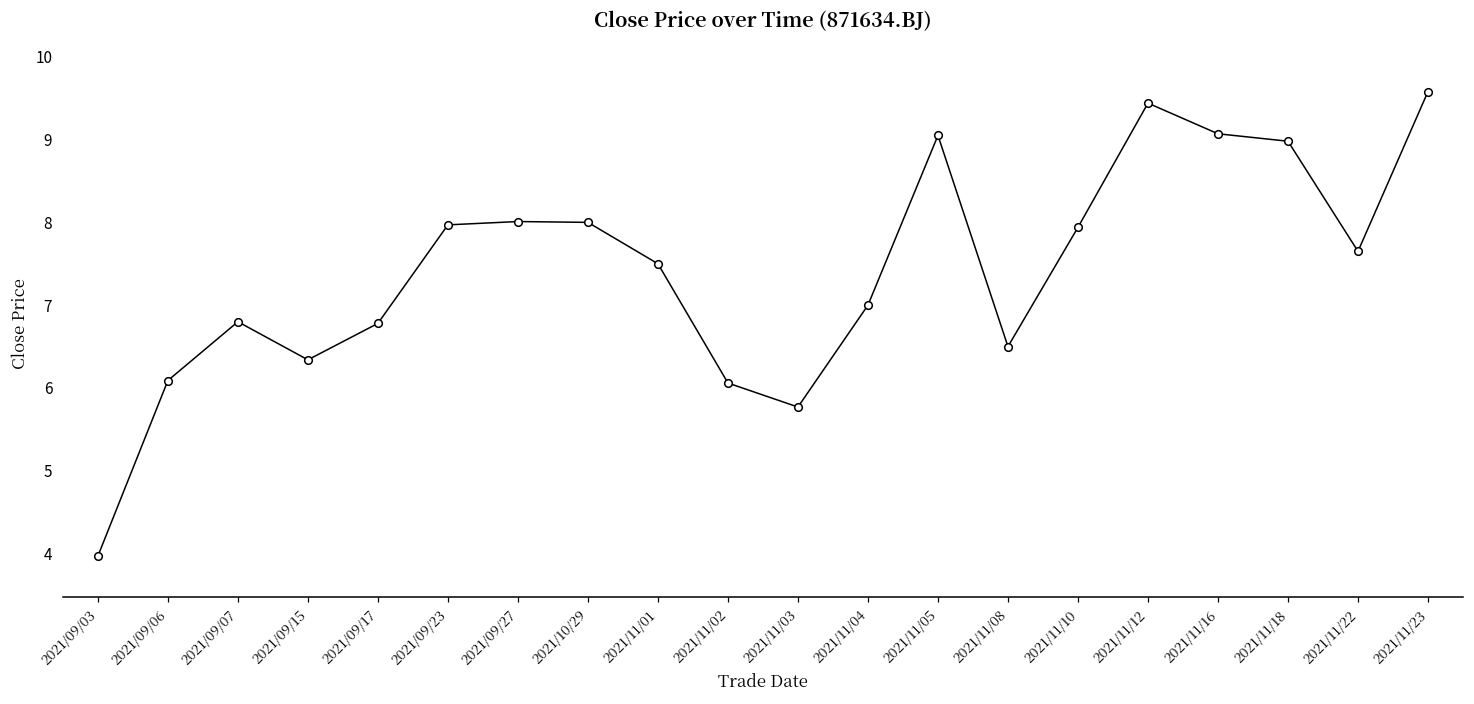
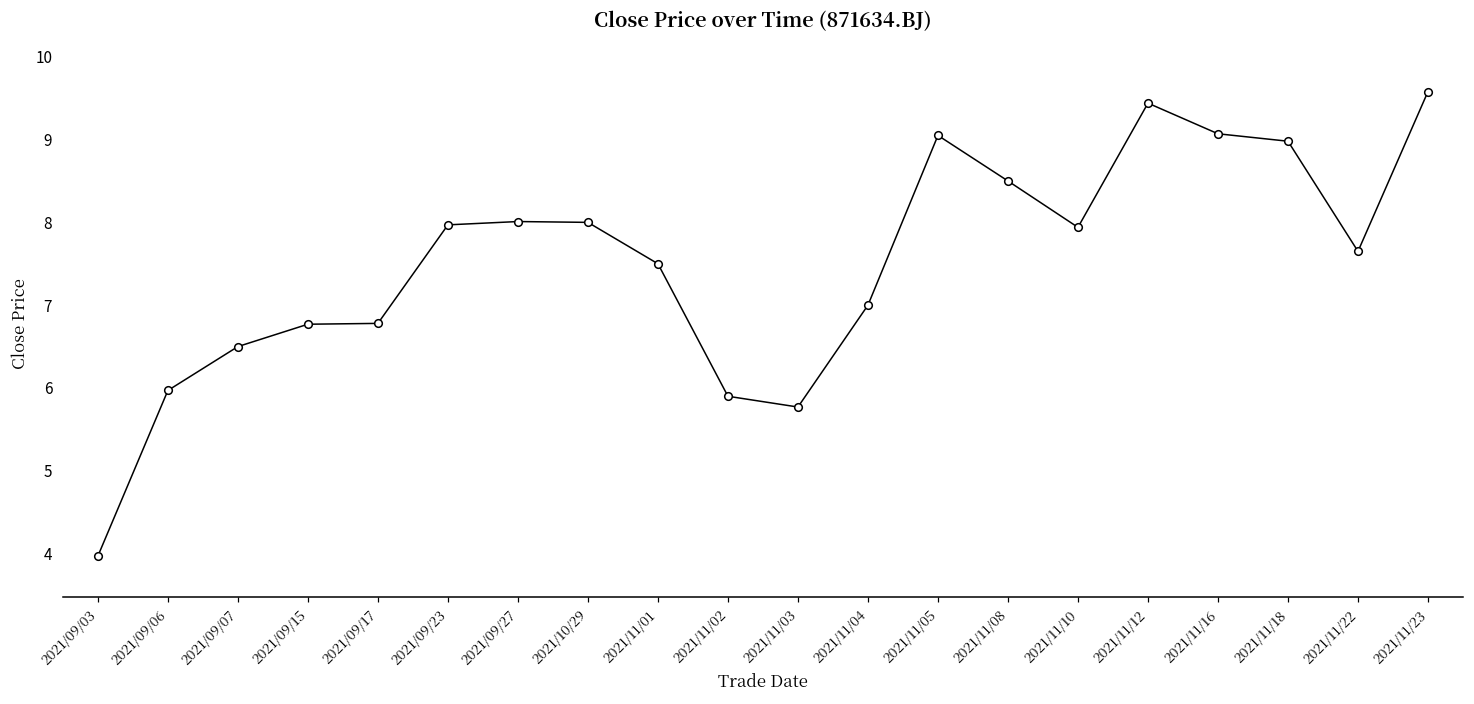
2021/09/06: 6.1 -> 6.0
2021/09/07: 6.8 -> 6.5
2021/09/15: 6.3 -> 6.8
2021/11/02: 6.1 -> 5.9
2021/11/08: 6.5 -> 8.5
